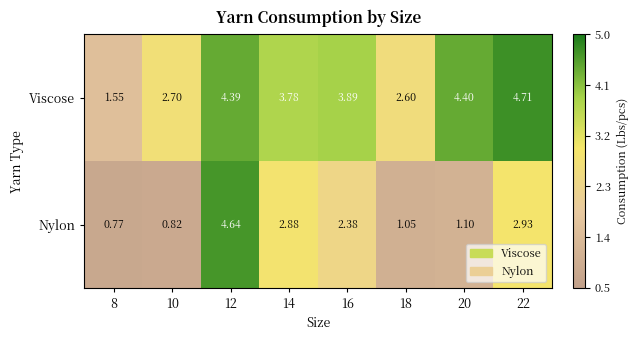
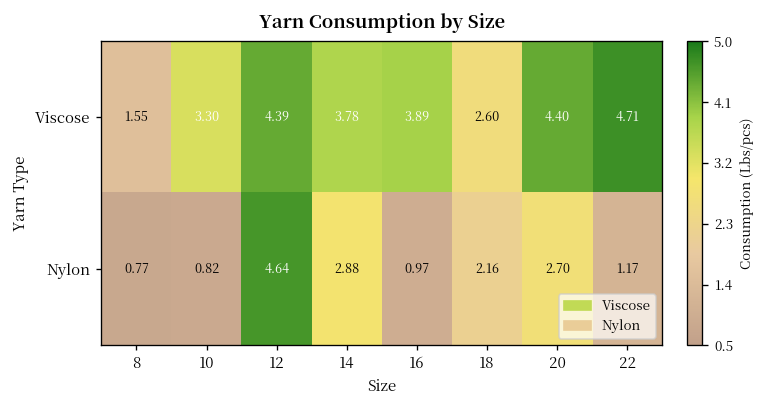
Viscose, 10: 2.70 -> 3.30
Nylon, 16: 2.38 -> 0.97
Nylon, 18: 1.05 -> 2.16
Nylon, 20: 1.10 -> 2.70
Nylon, 22: 2.93 -> 1.17
